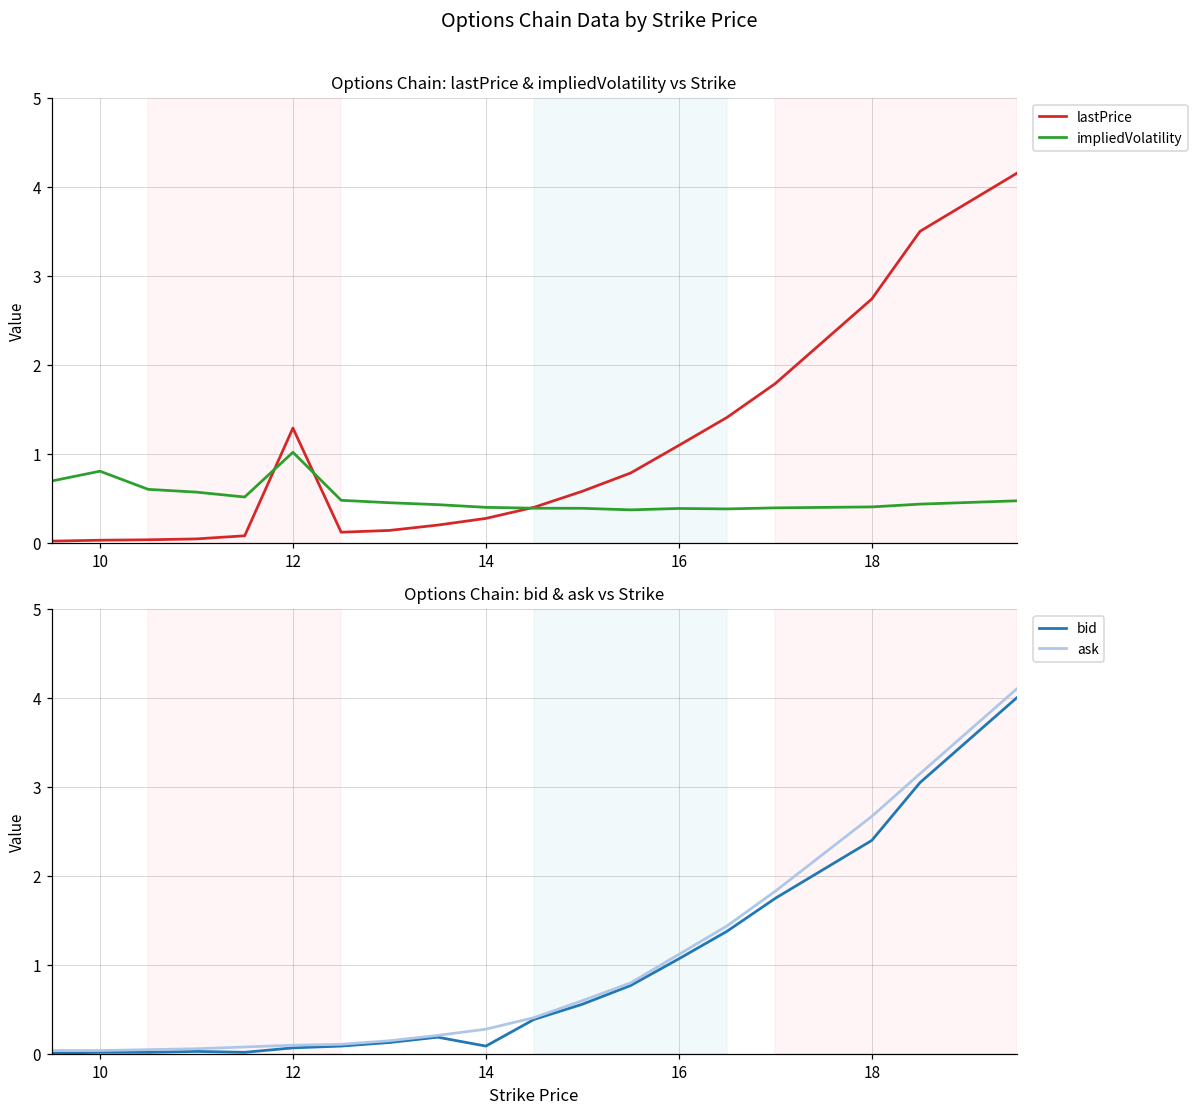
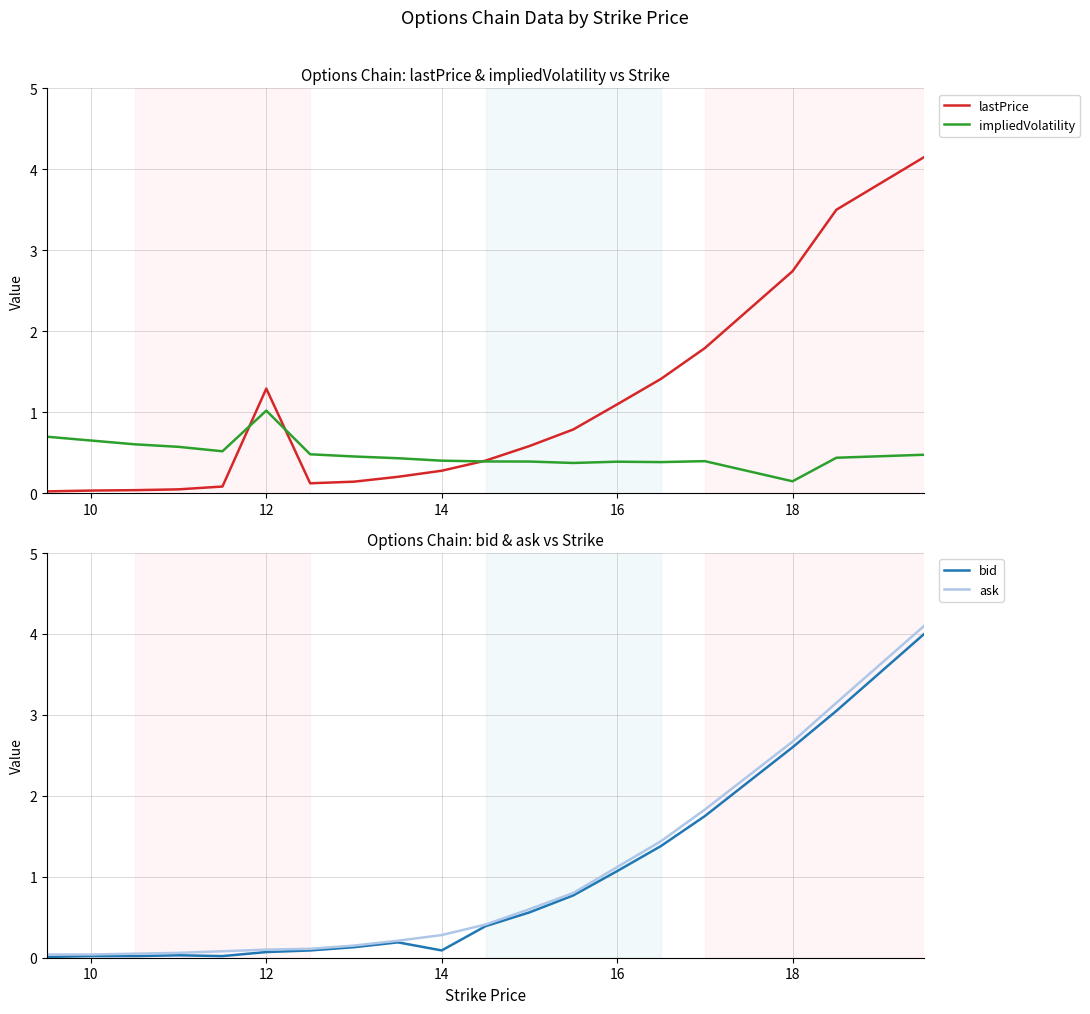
Options Chain: lastPrice & impliedVolatility vs Strike, impliedVolatility, 10: 0.8 -> 0.6
Options Chain: lastPrice & impliedVolatility vs Strike, impliedVolatility, 18: 0.4 -> 0.1
Options Chain: bid & ask vs Strike, bid, 18: 2.4 -> 2.6
